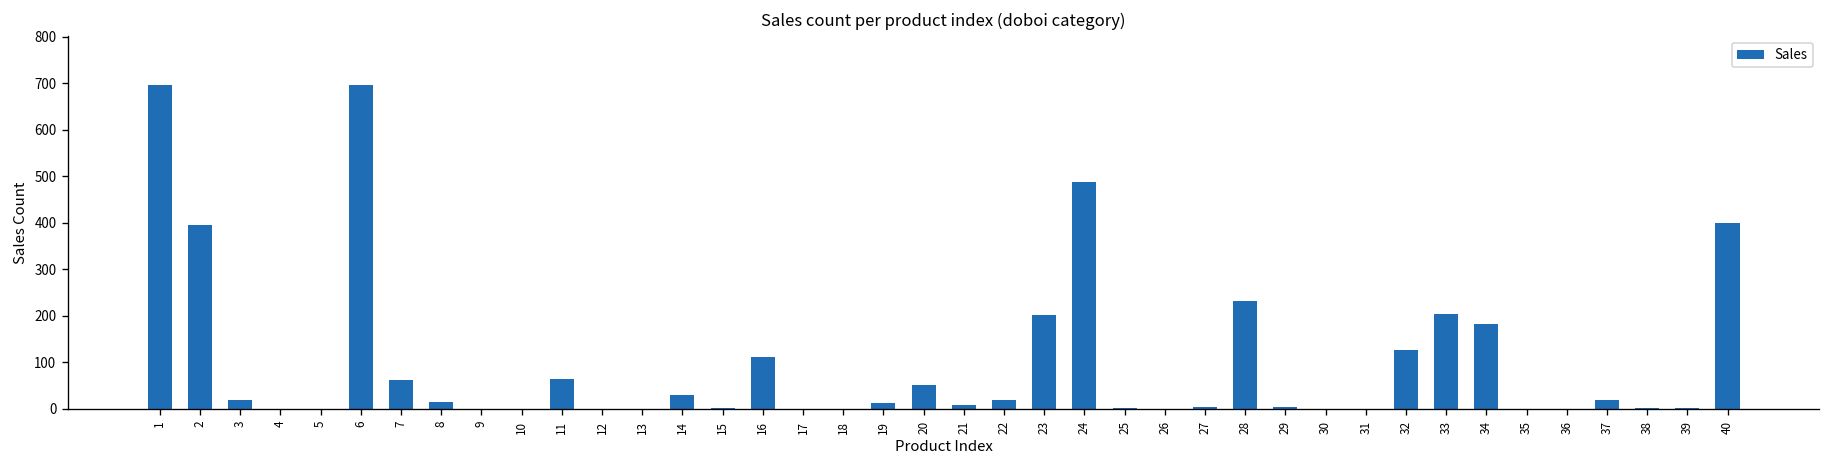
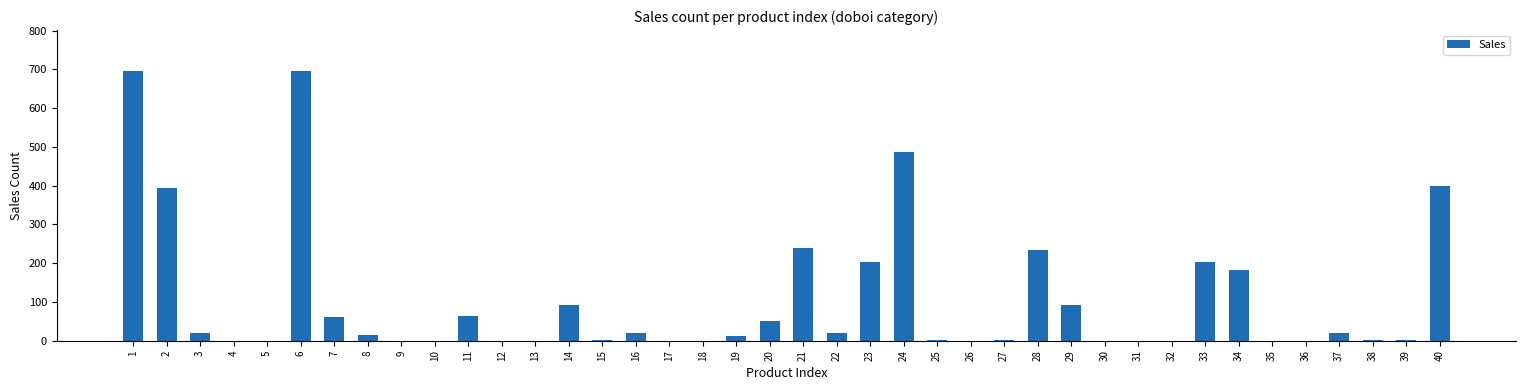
14: 30 -> 90
16: 110 -> 20
21: 10 -> 240
29: 10 -> 90
32: 130 -> 0
